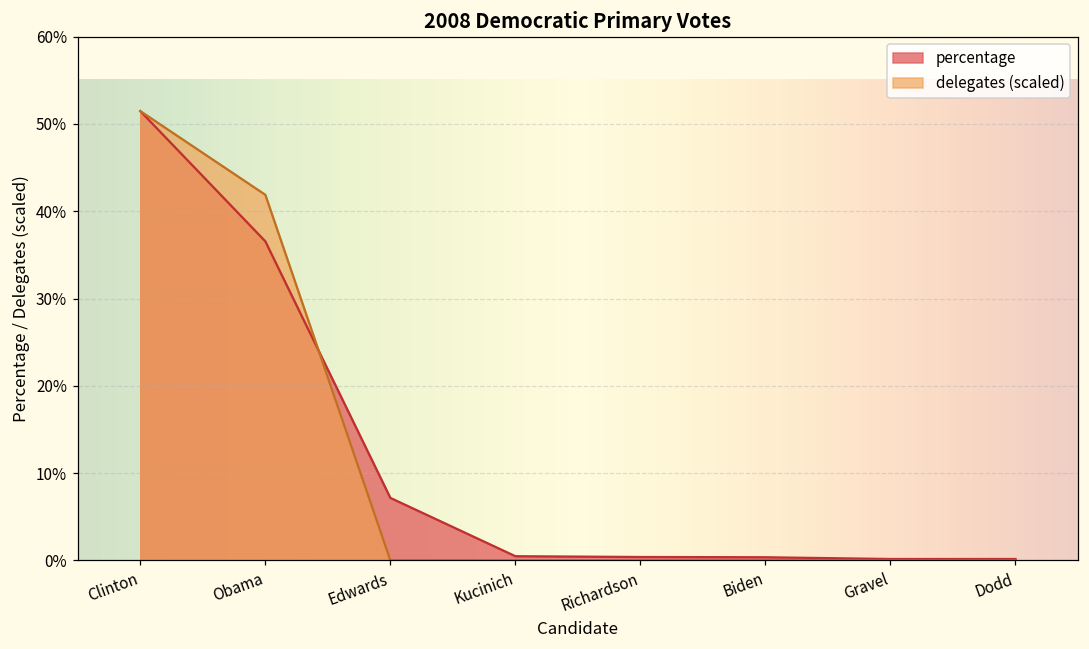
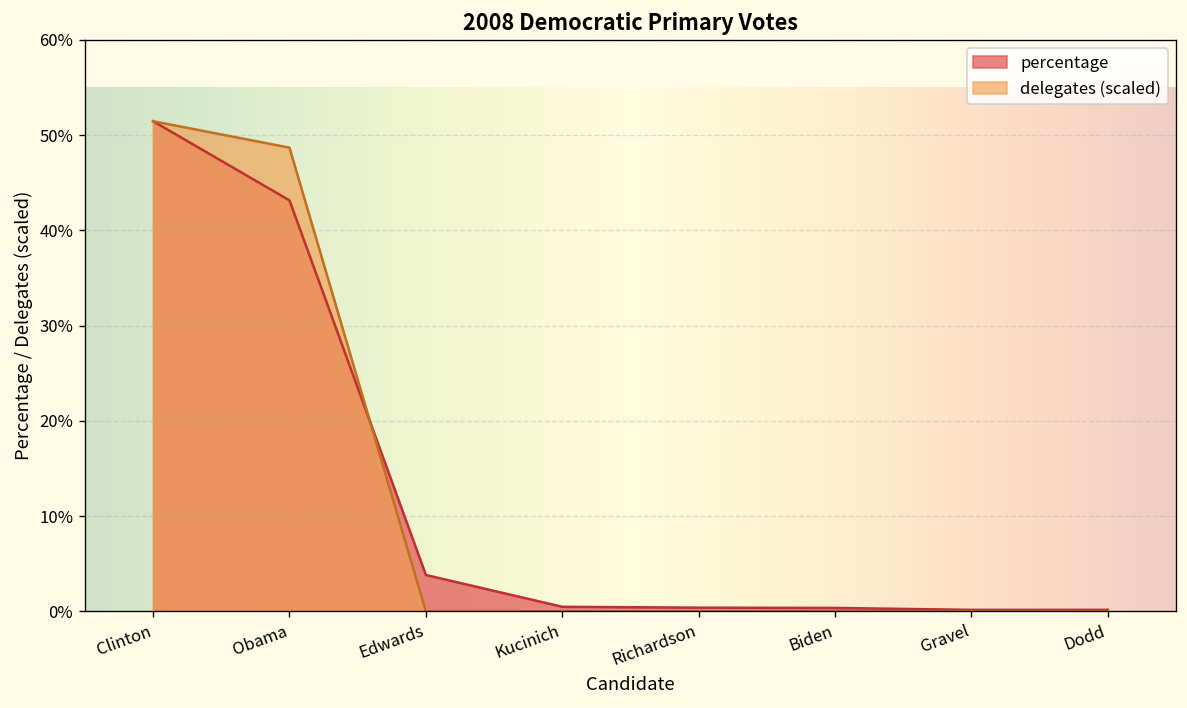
percentage, Obama: 37% -> 43%
delegates (scaled), Obama: 42% -> 49%
percentage, Edwards: 7% -> 4%
